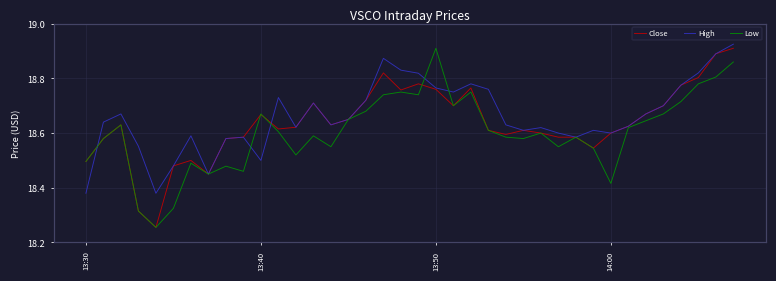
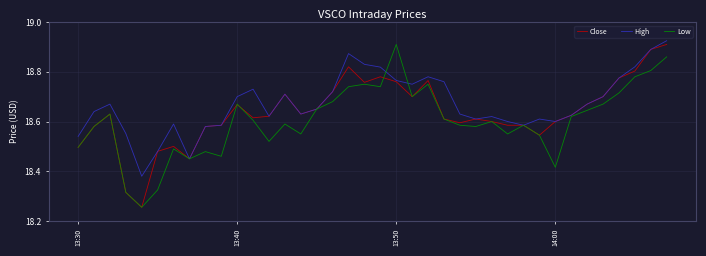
High, 13:30: 18.38 -> 18.54
High, 13:40: 18.5 -> 18.7
